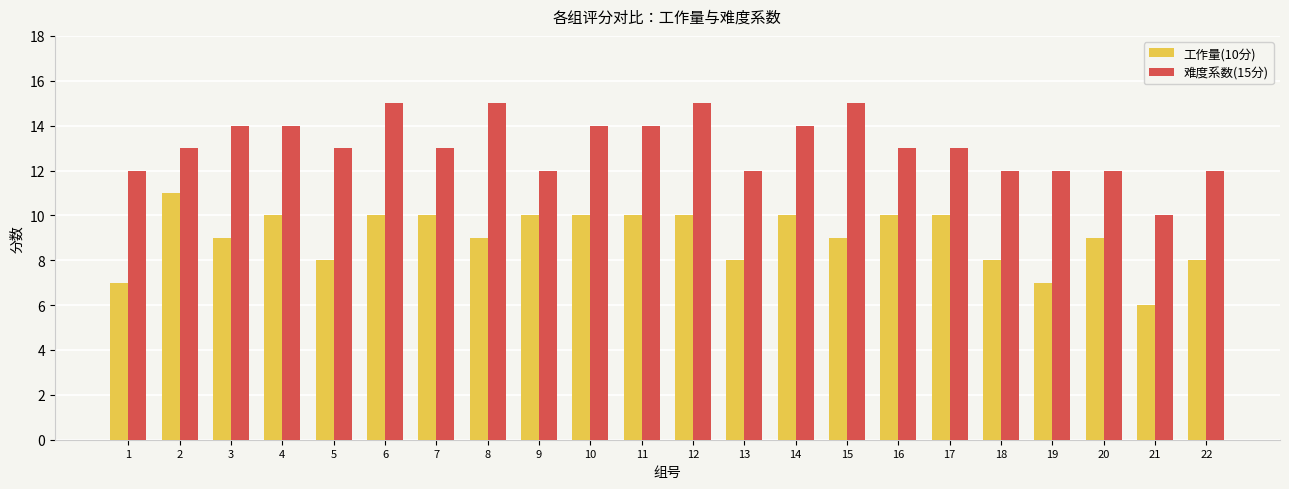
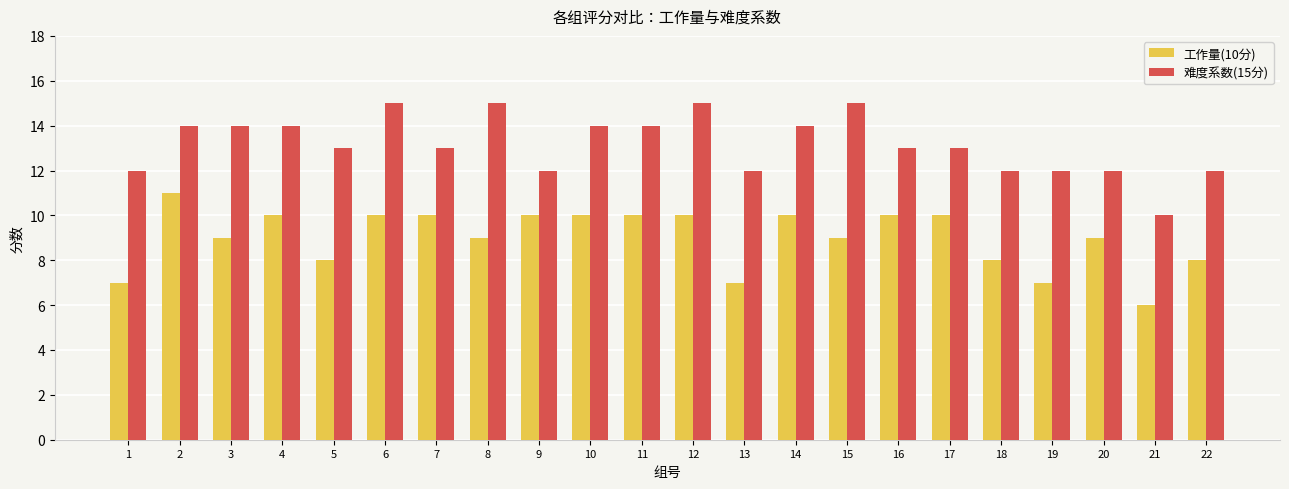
难度系数(15分), 2: 13 -> 14
工作量(10分), 13: 8 -> 7
